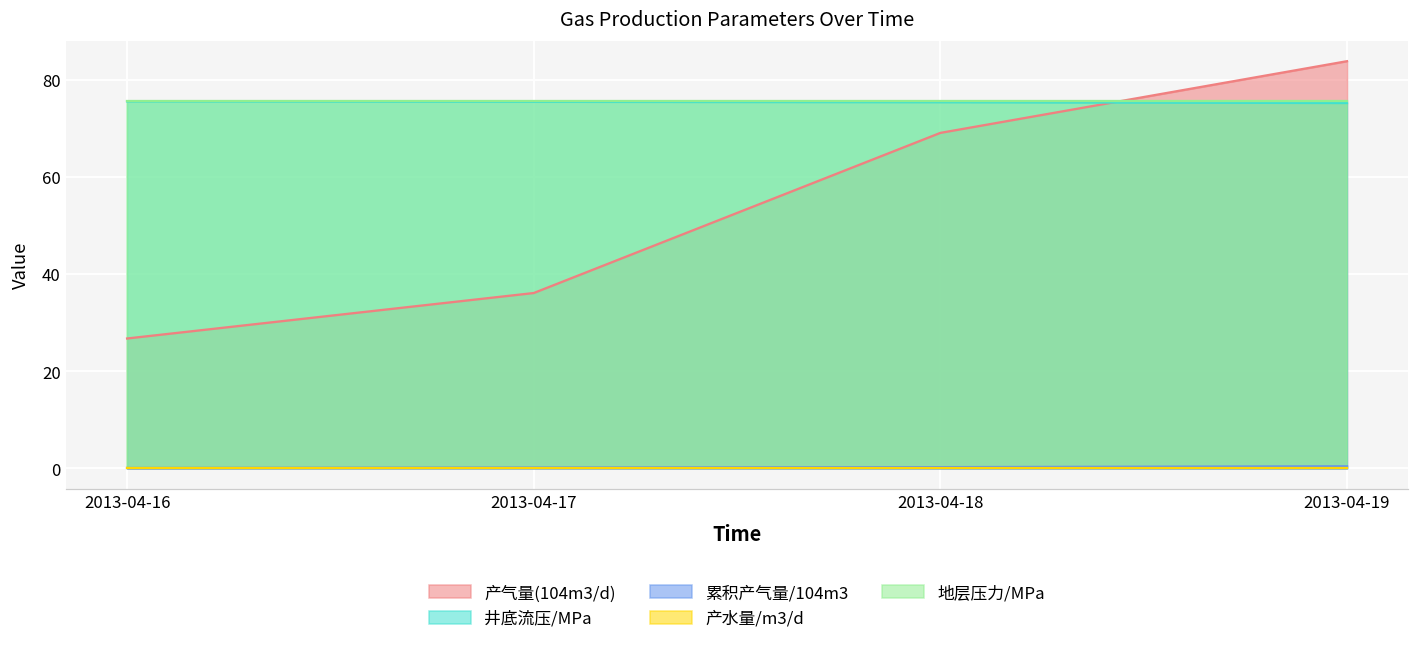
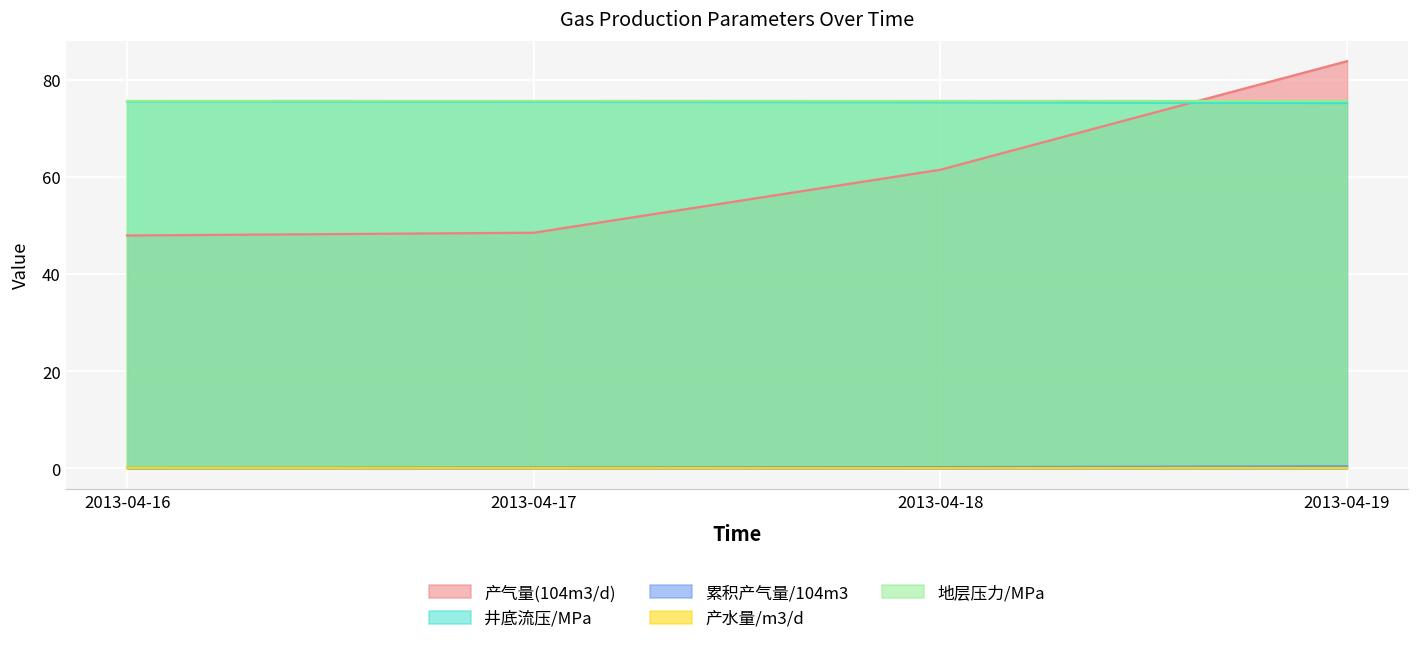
产气量(104m3/d), 2013-04-16: 27 -> 48
产气量(104m3/d), 2013-04-17: 36 -> 49
产气量(104m3/d), 2013-04-18: 69 -> 61
